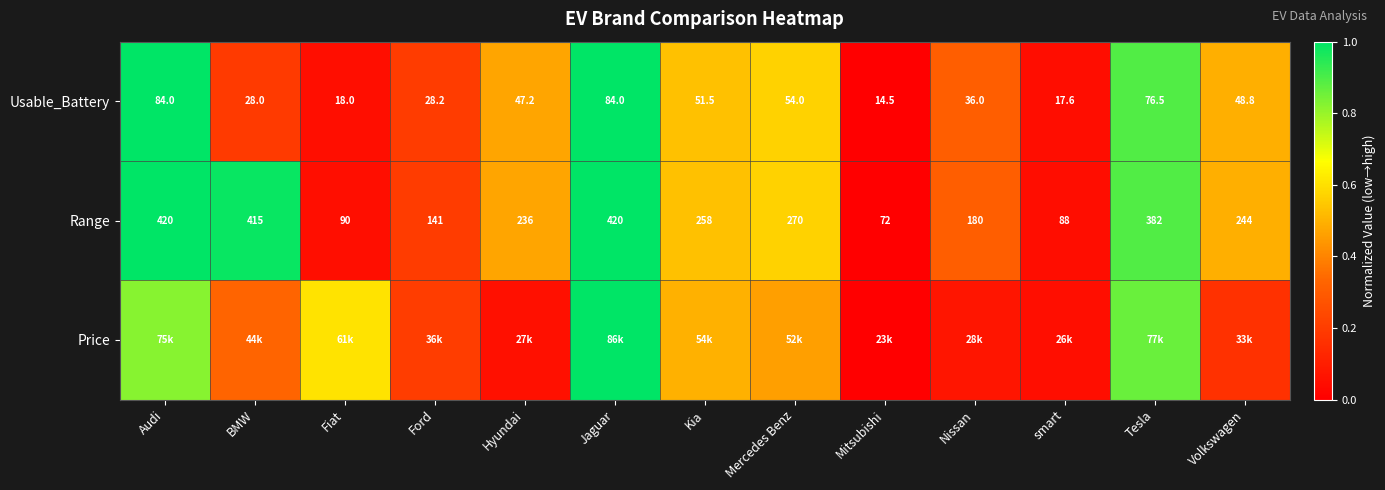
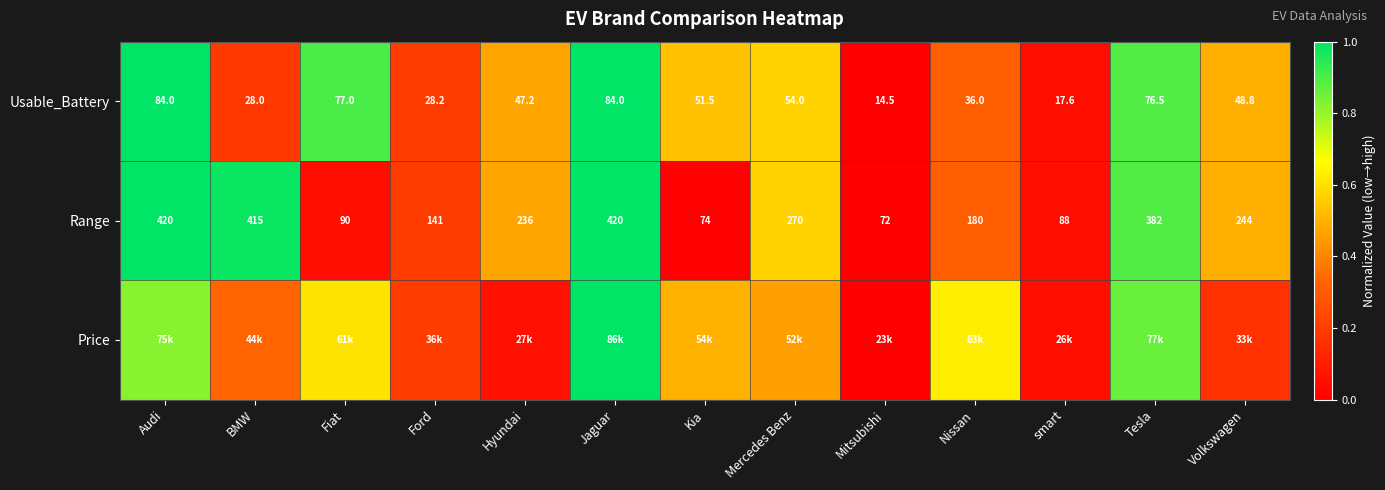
Usable_Battery, Fiat: 18.0 -> 77.0
Range, Kia: 258 -> 74
Price, Nissan: 28k -> 63k
